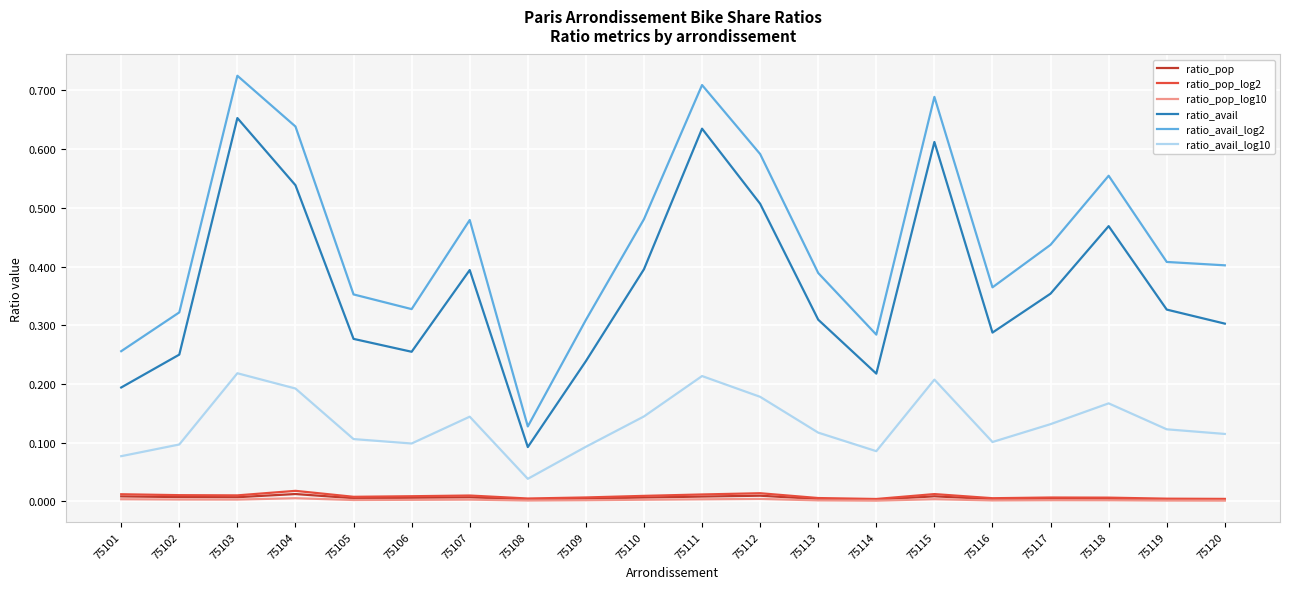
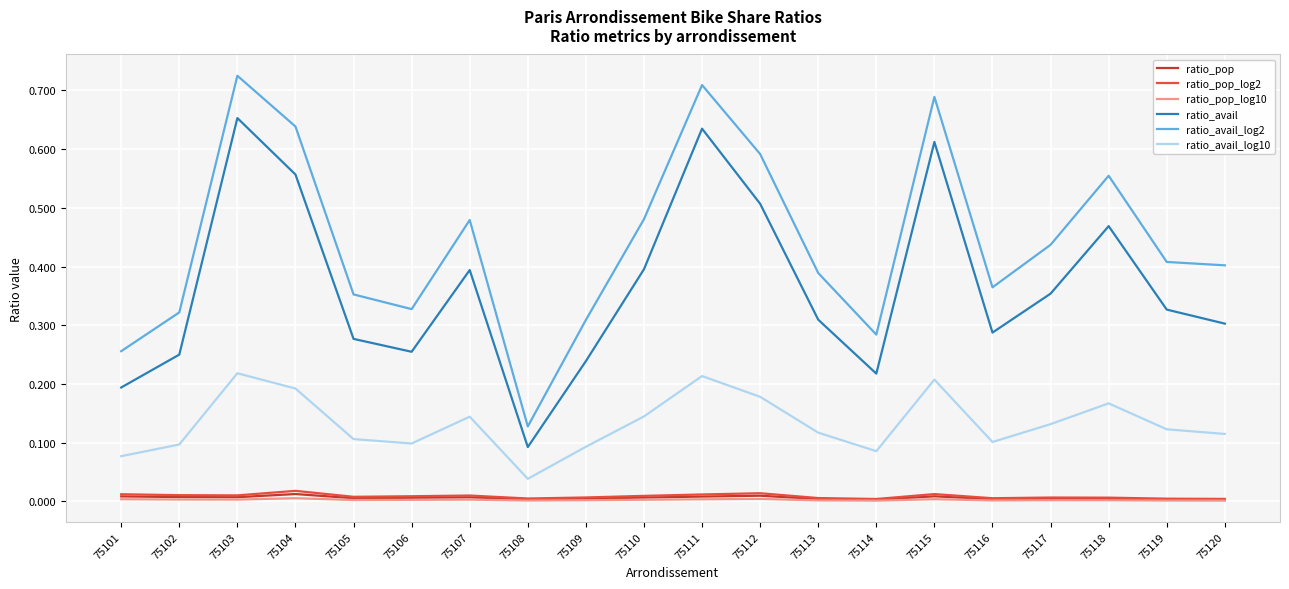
ratio_avail, 75104: 0.54 -> 0.56
